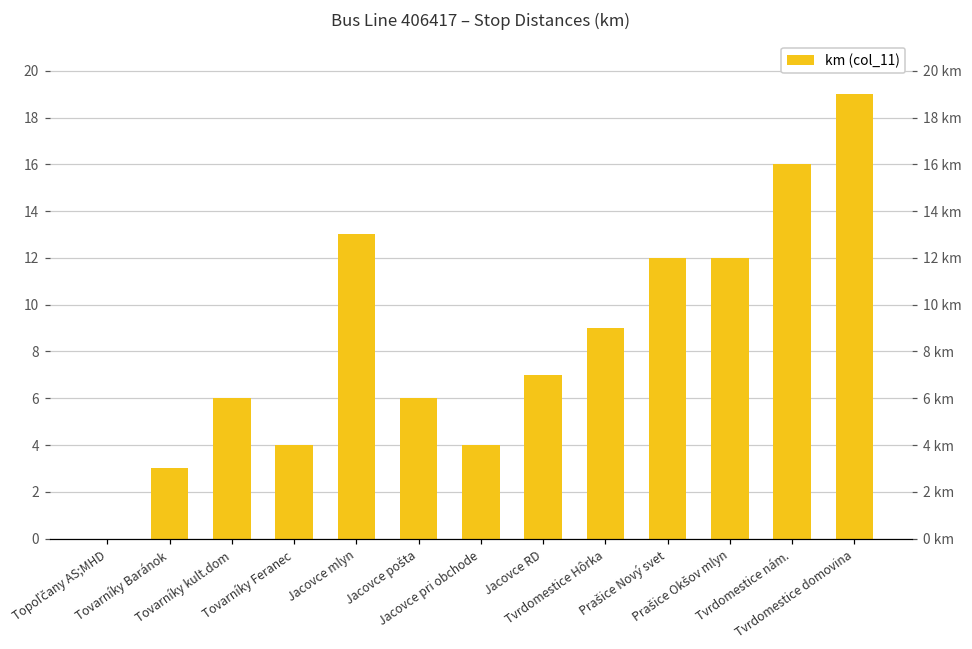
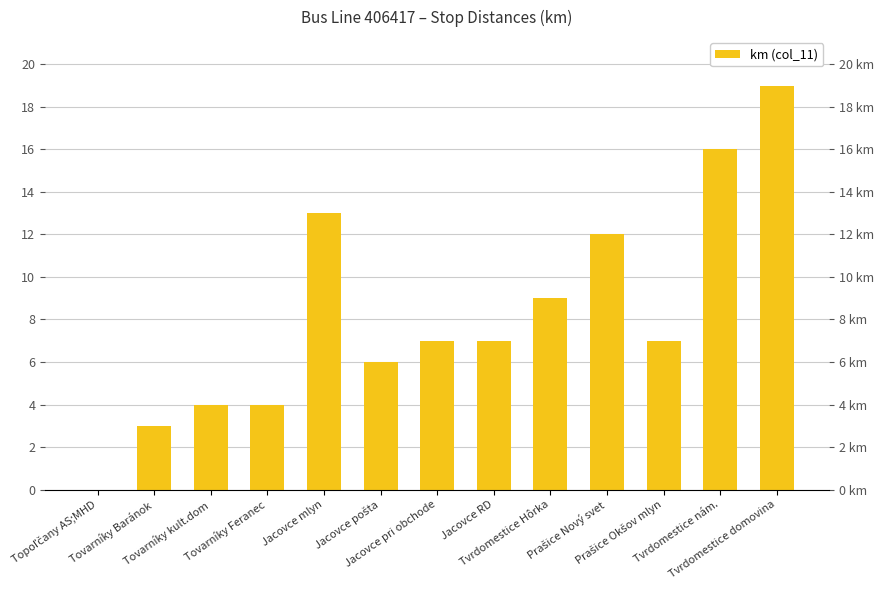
Tovarníky kult.dom: 6 -> 4
Jacovce pri obchode: 4 -> 7
Prašice Okšov mlyn: 12 -> 7
